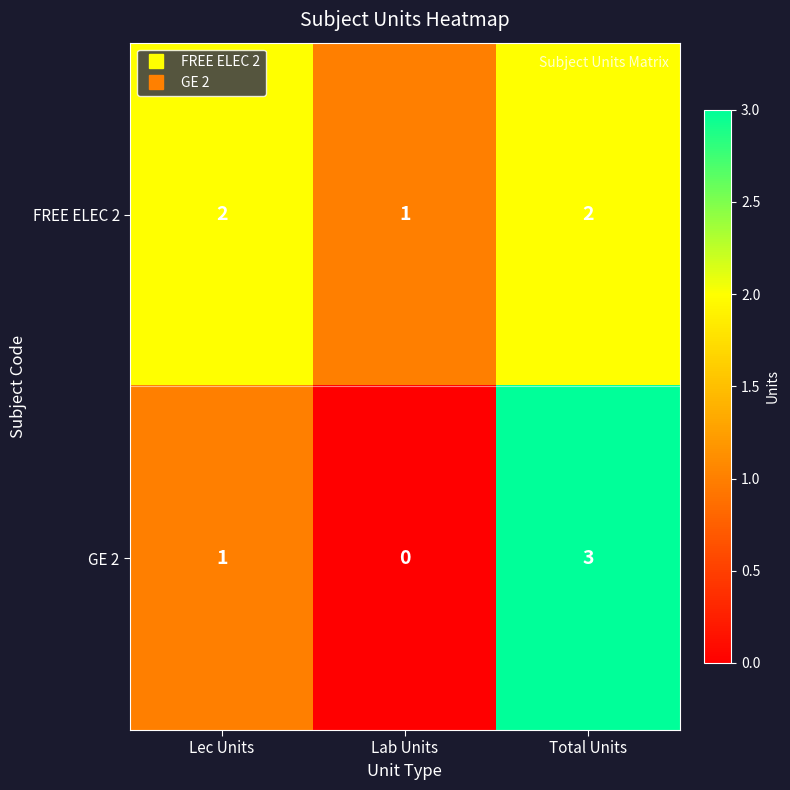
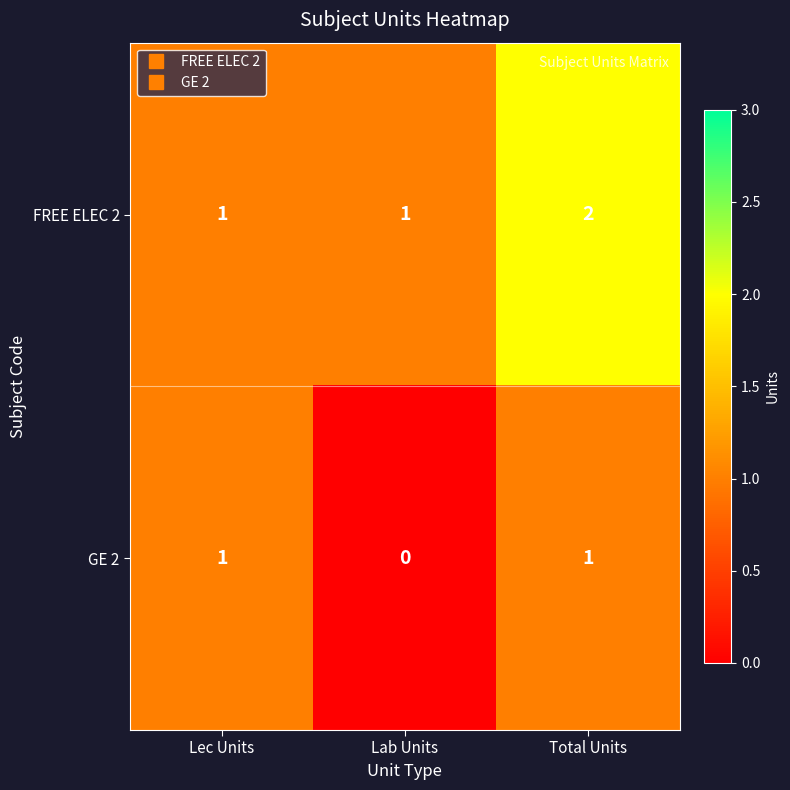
FREE ELEC 2, Lec Units: 2 -> 1
GE 2, Total Units: 3 -> 1
